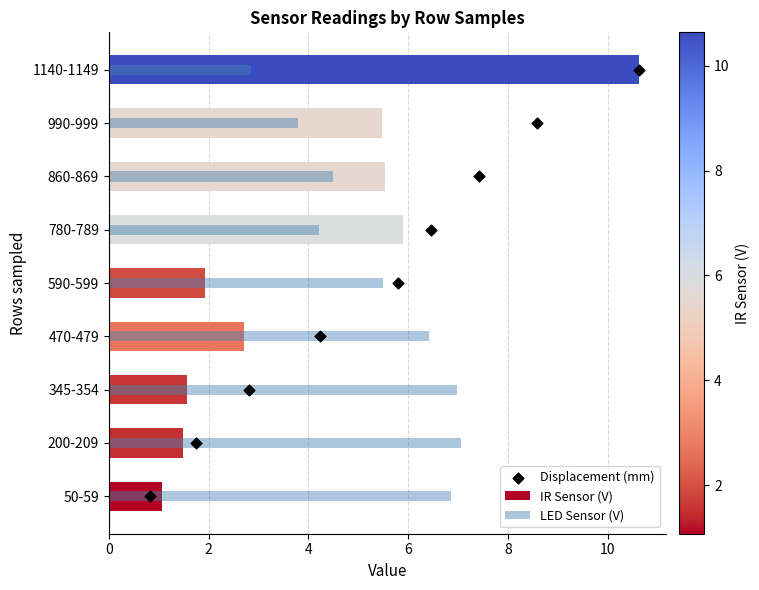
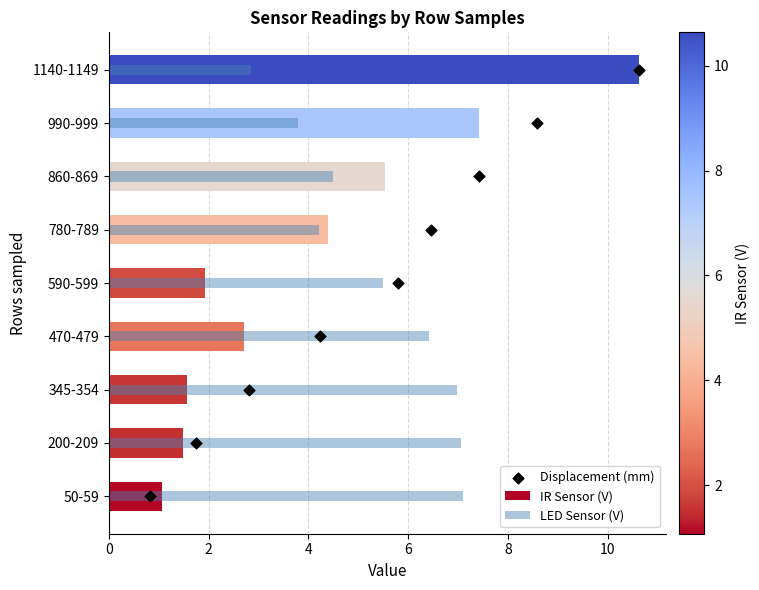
IR Sensor (V), 990-999: 5.5 -> 7.4
IR Sensor (V), 780-789: 5.9 -> 4.4
LED Sensor (V), 50-59: 6.9 -> 7.1
